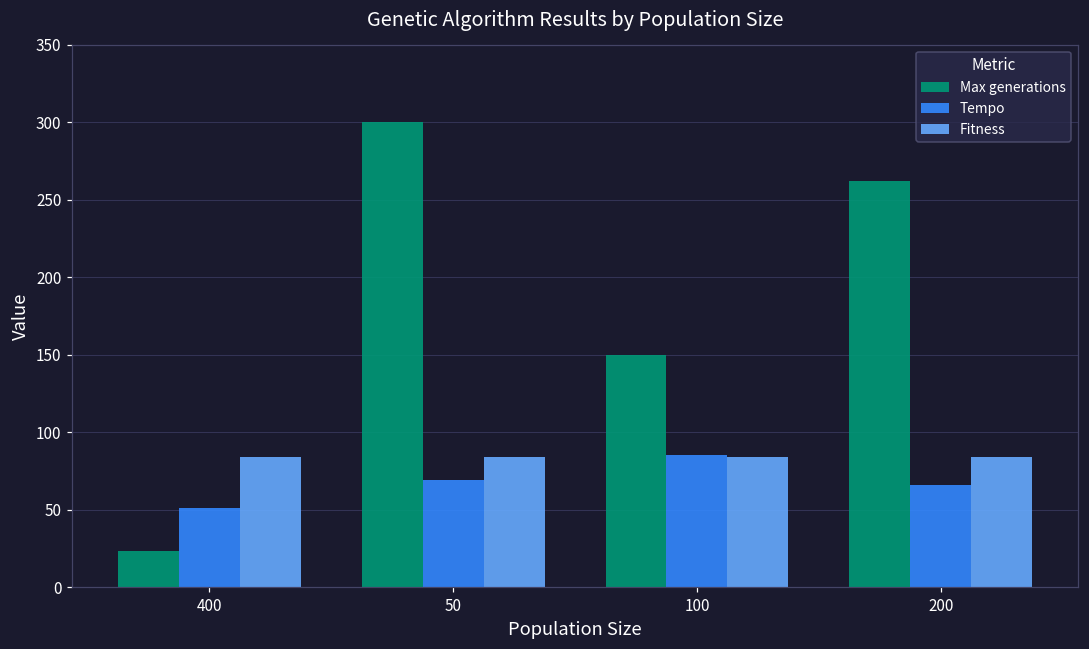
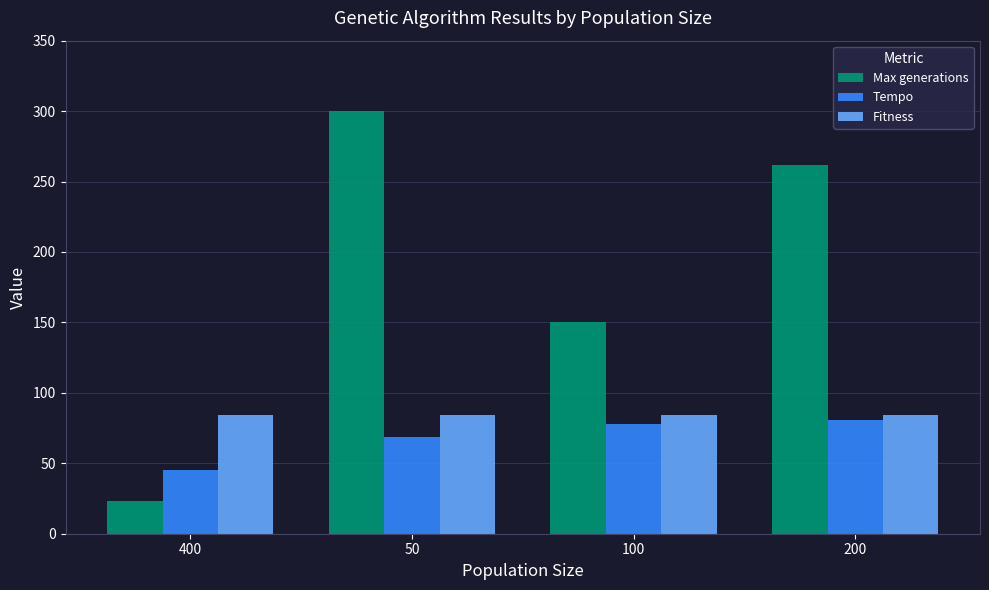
Tempo, 400: 51 -> 45
Tempo, 100: 85 -> 78
Tempo, 200: 66 -> 81
